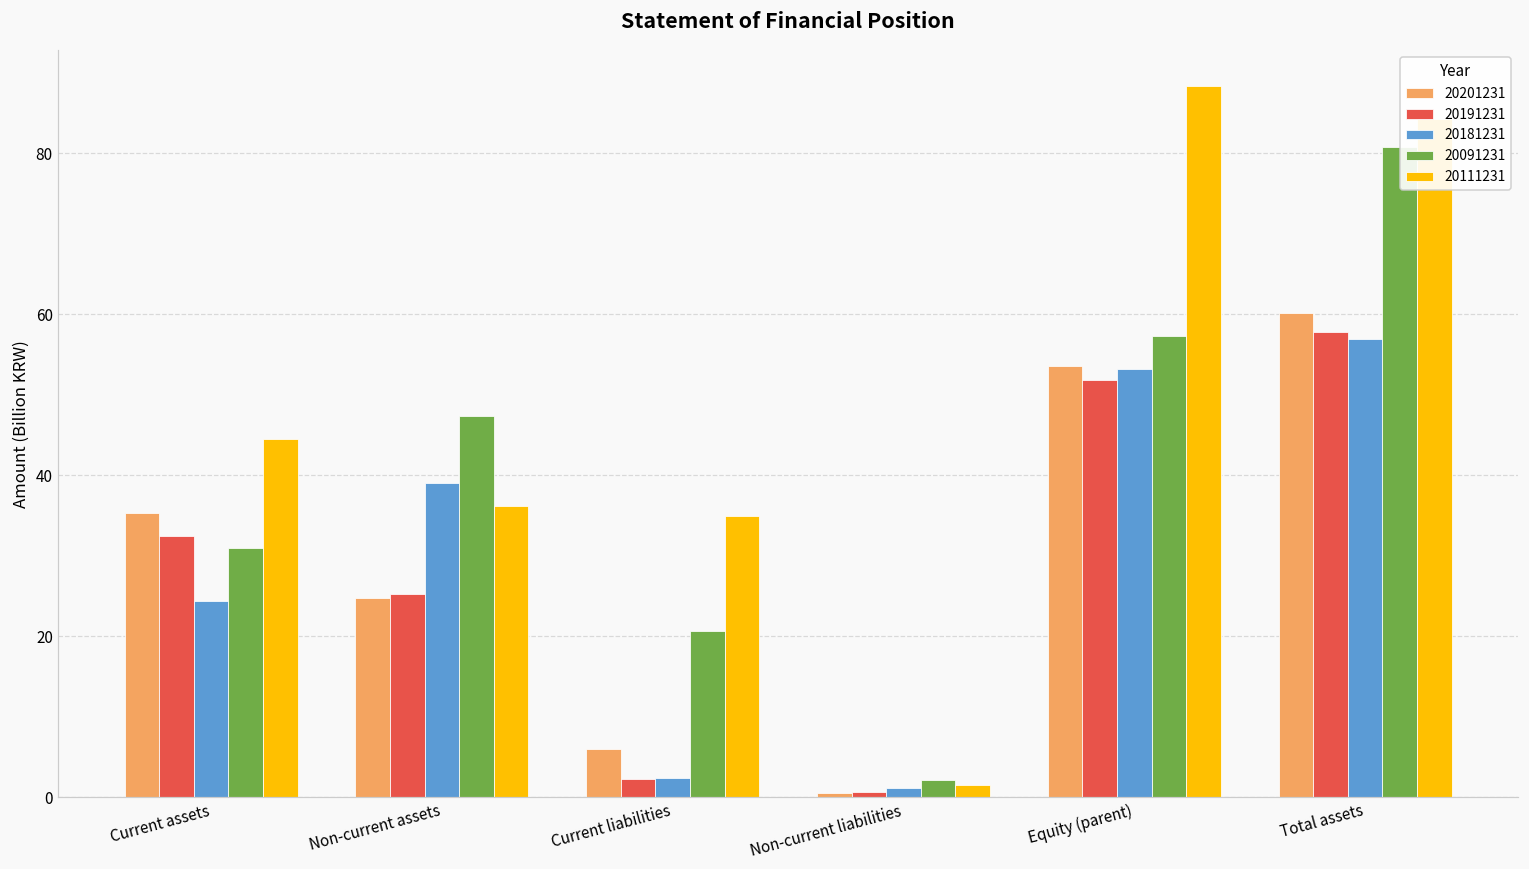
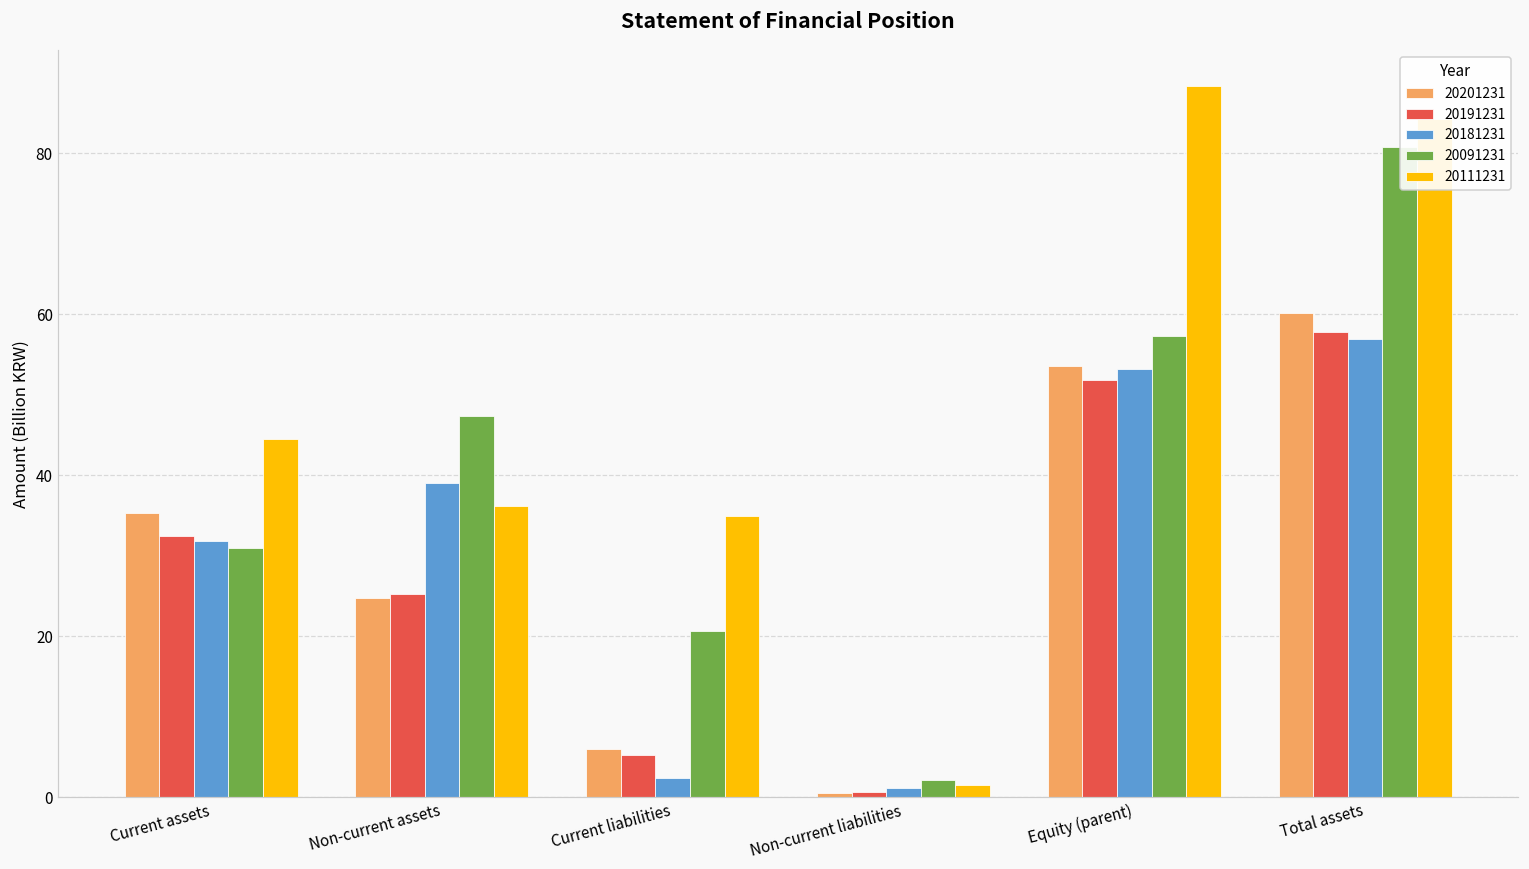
20181231, Current assets: 24 -> 32
20191231, Current liabilities: 2 -> 5
